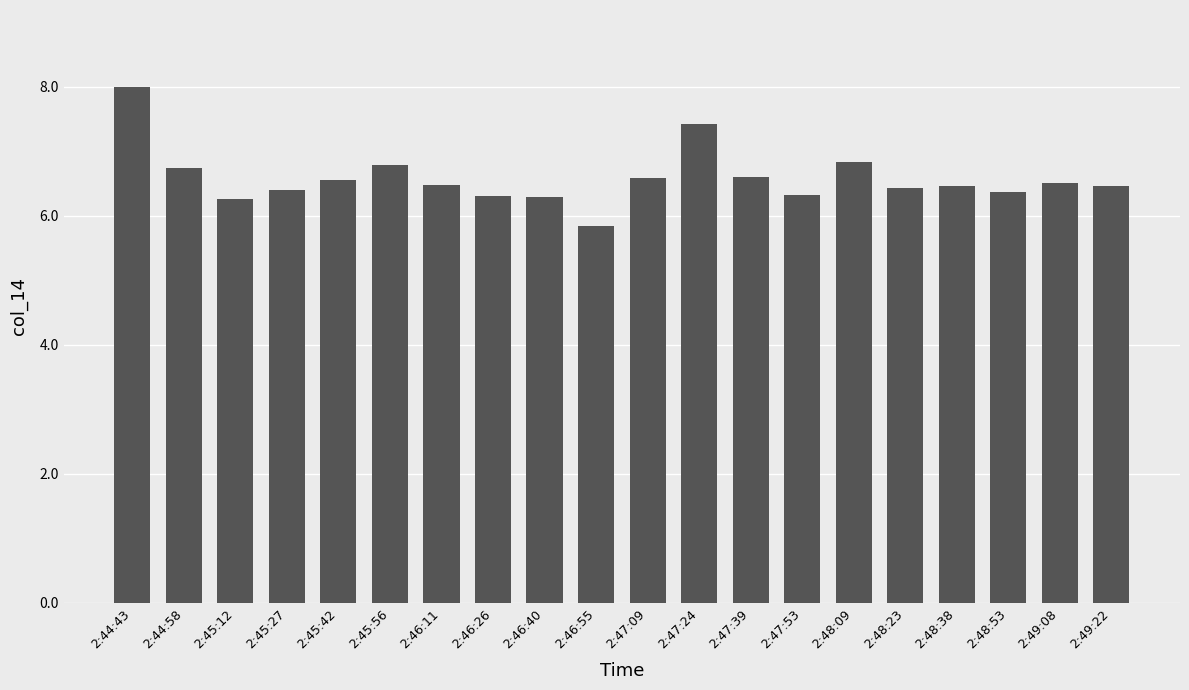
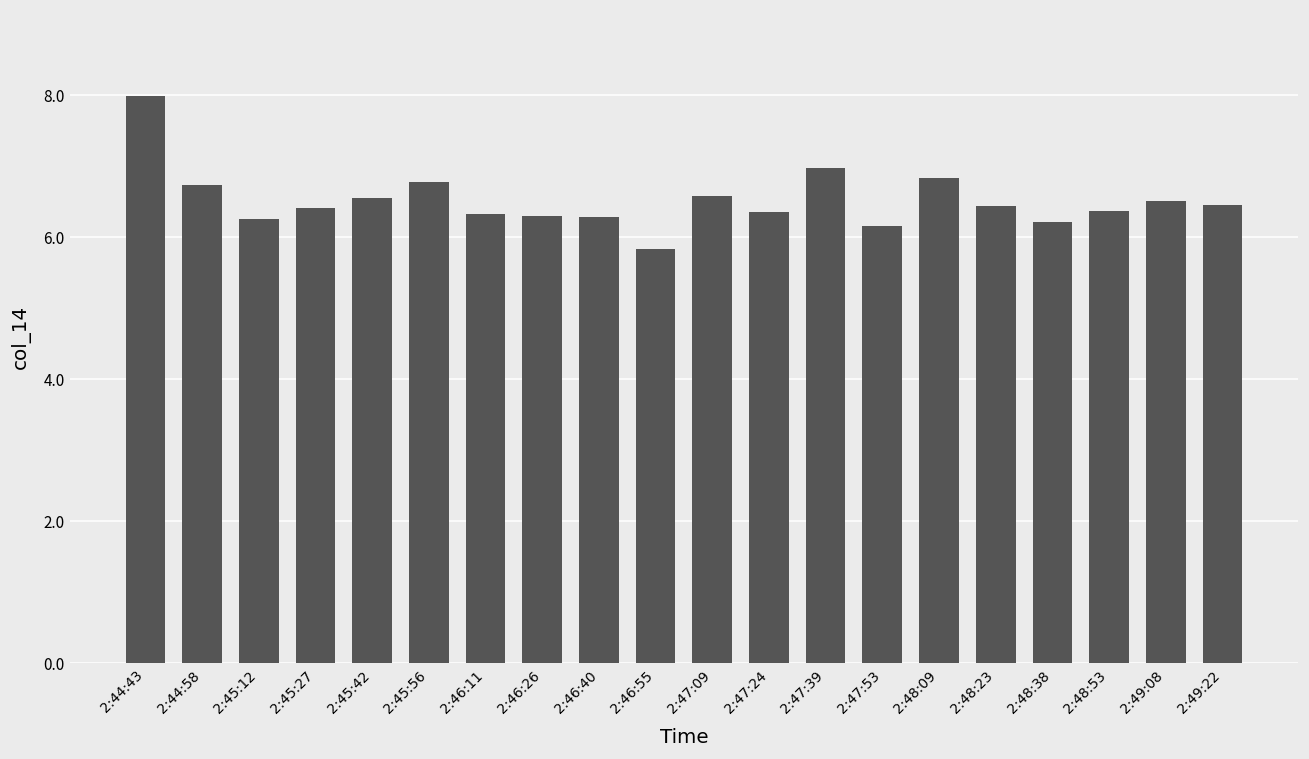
2:46:11: 6.5 -> 6.3
2:47:24: 7.4 -> 6.4
2:47:39: 6.6 -> 7.0
2:47:53: 6.3 -> 6.2
2:48:38: 6.5 -> 6.2
